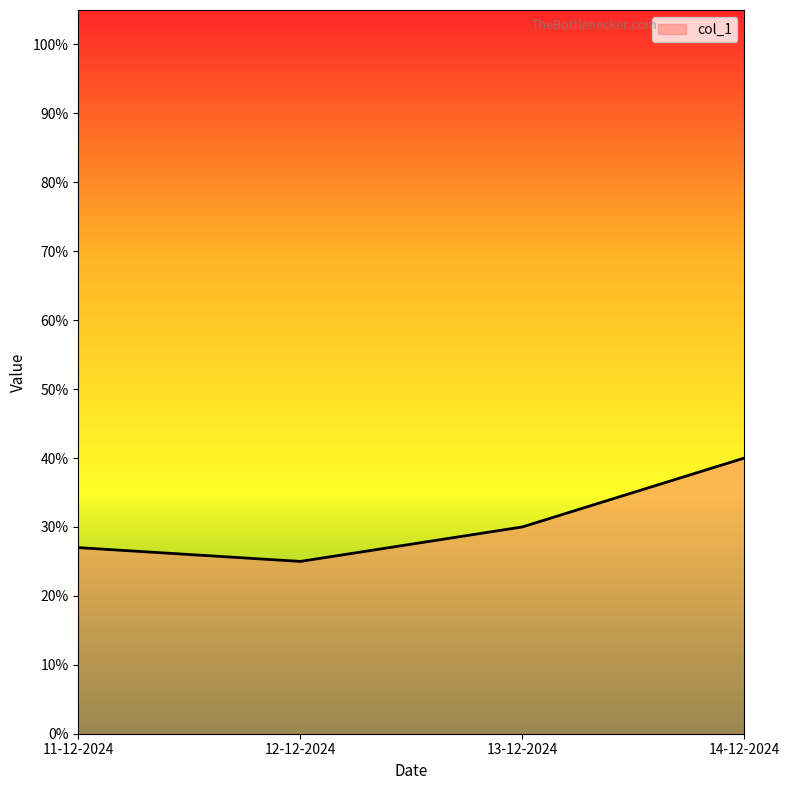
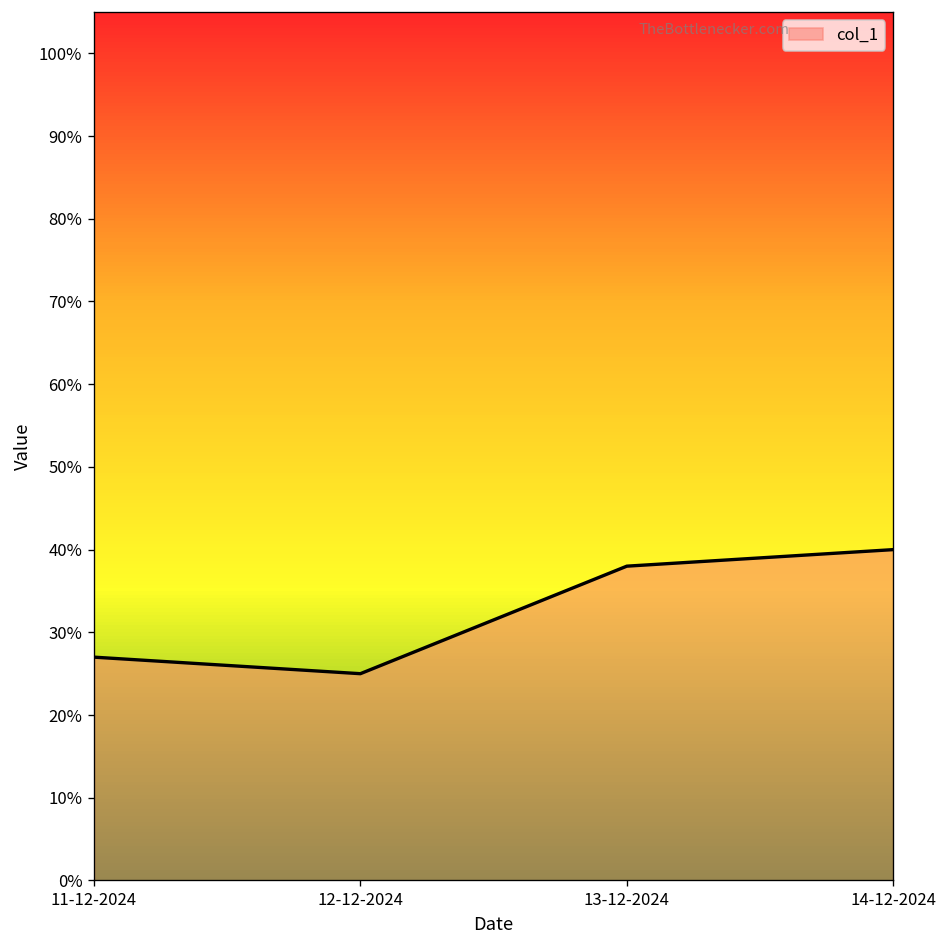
13-12-2024: 30% -> 38%
